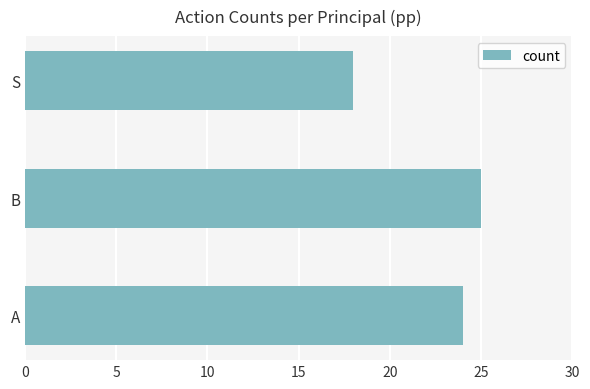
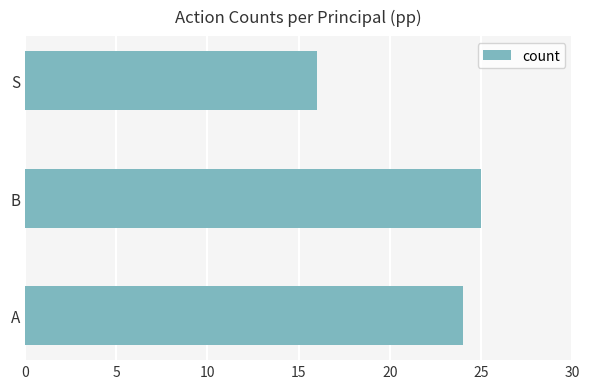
S: 18 -> 16
